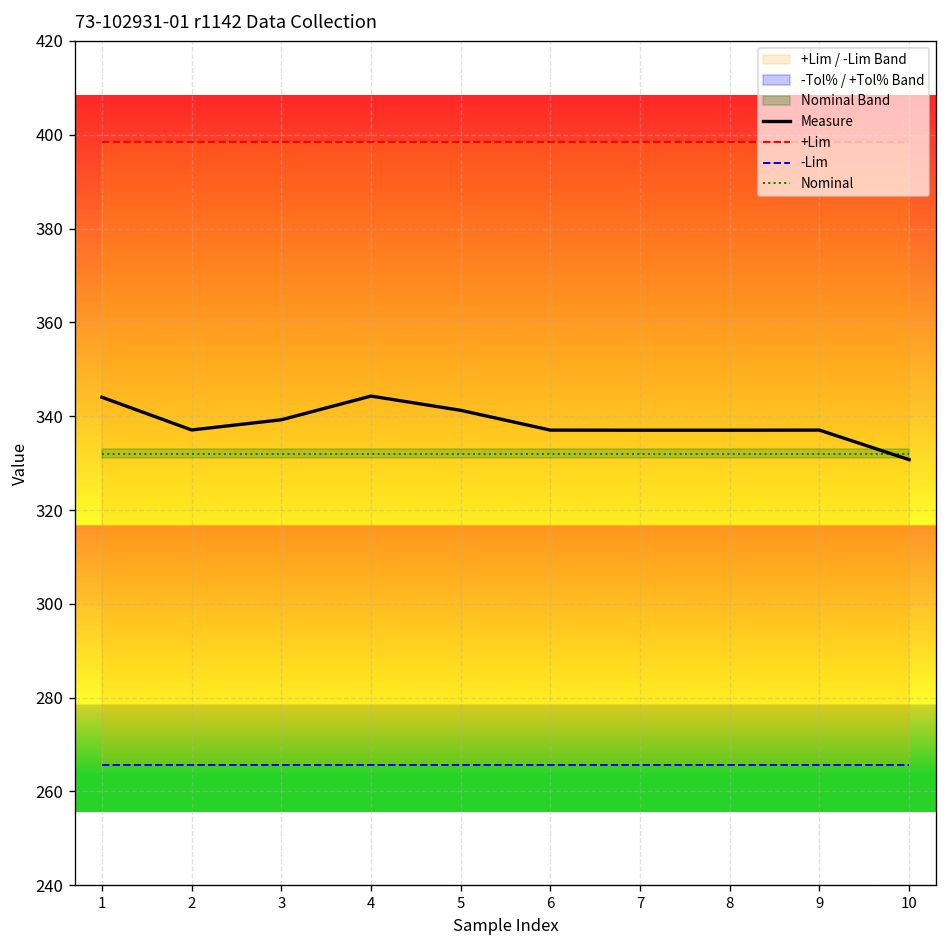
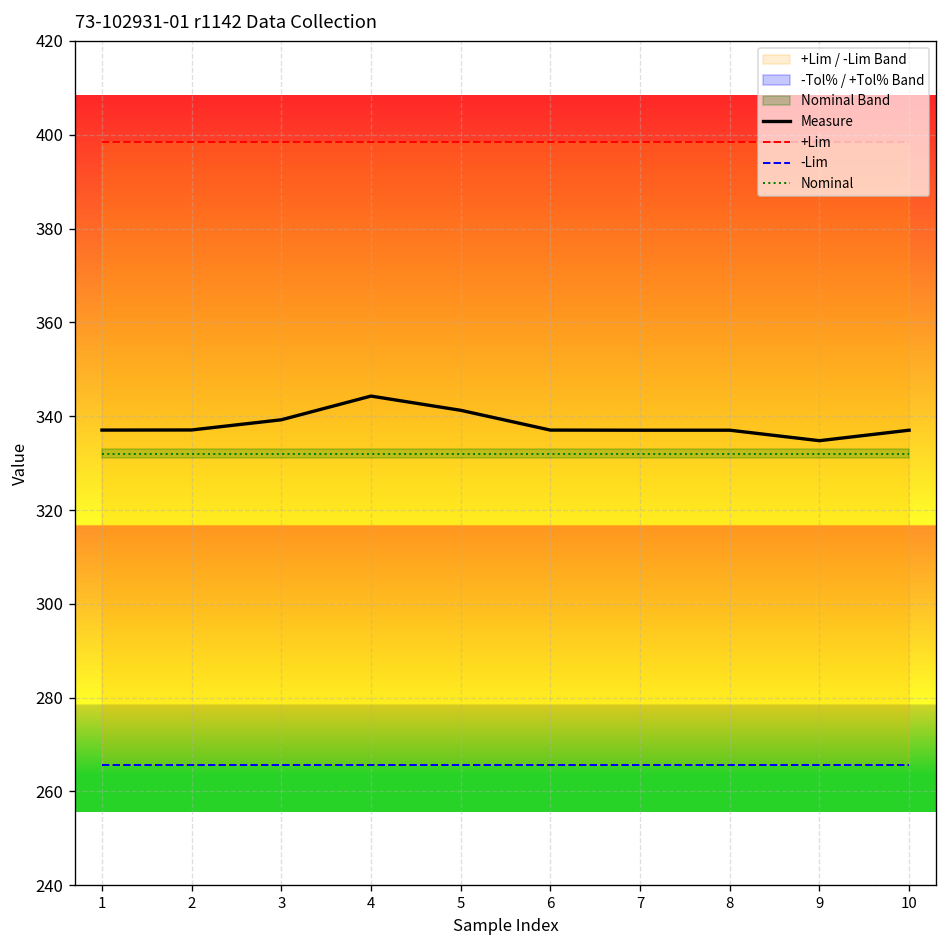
Measure, 1: 344 -> 337
Measure, 9: 337 -> 335
Measure, 10: 331 -> 337
